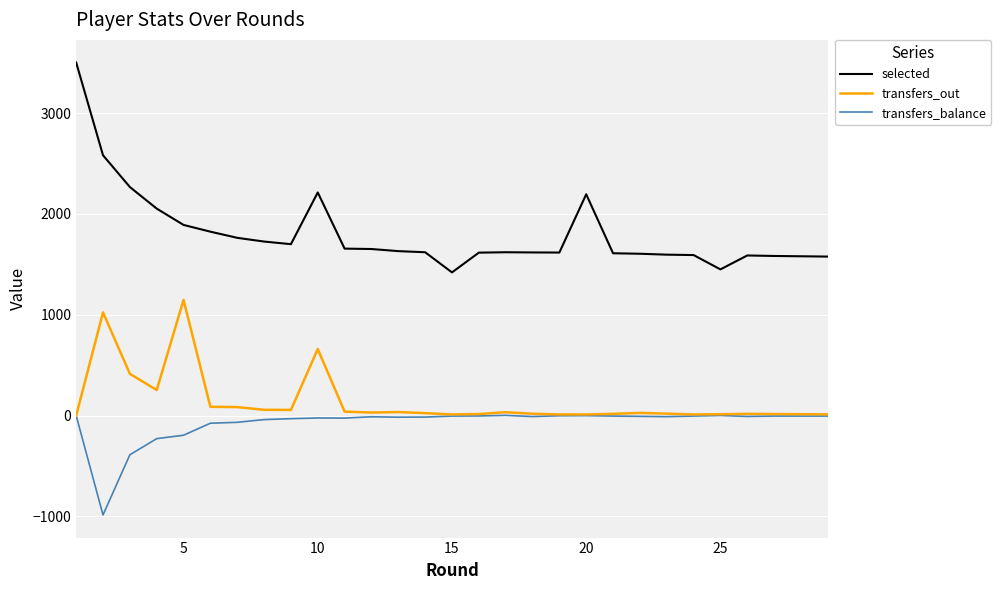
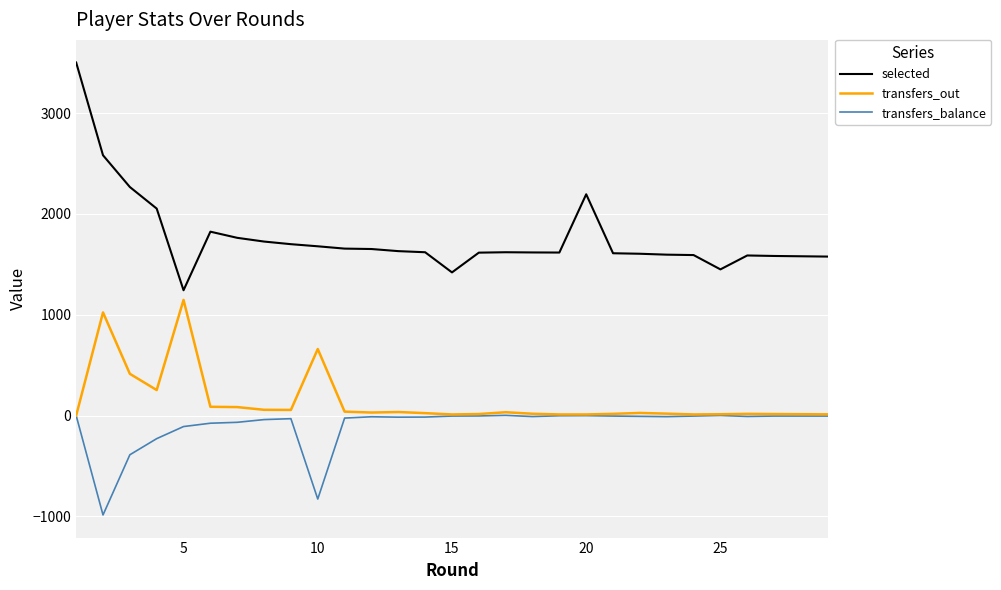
selected, 5: 1890 -> 1240
transfers_balance, 5: -200 -> -110
selected, 10: 2210 -> 1680
transfers_balance, 10: -20 -> -830
